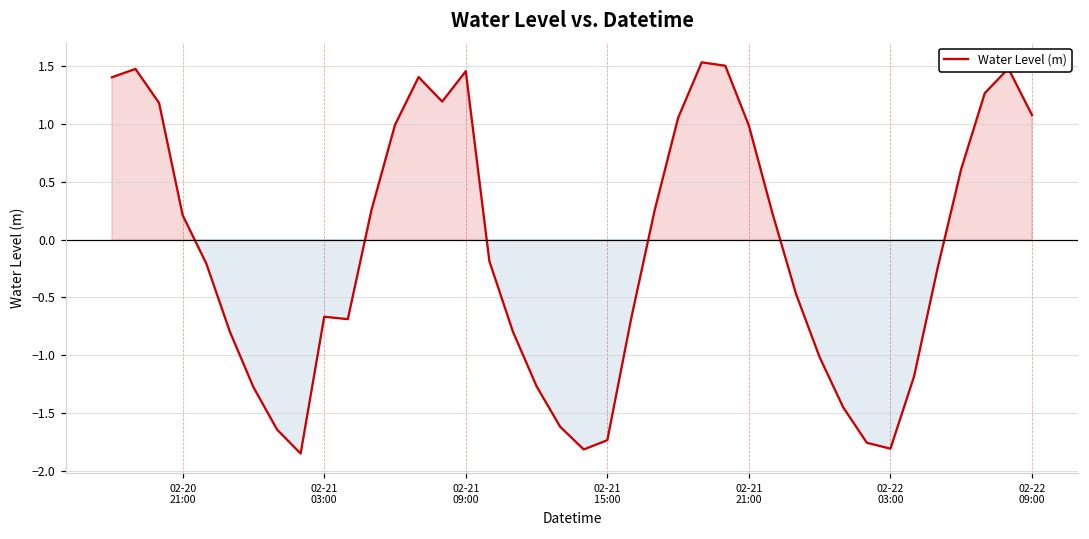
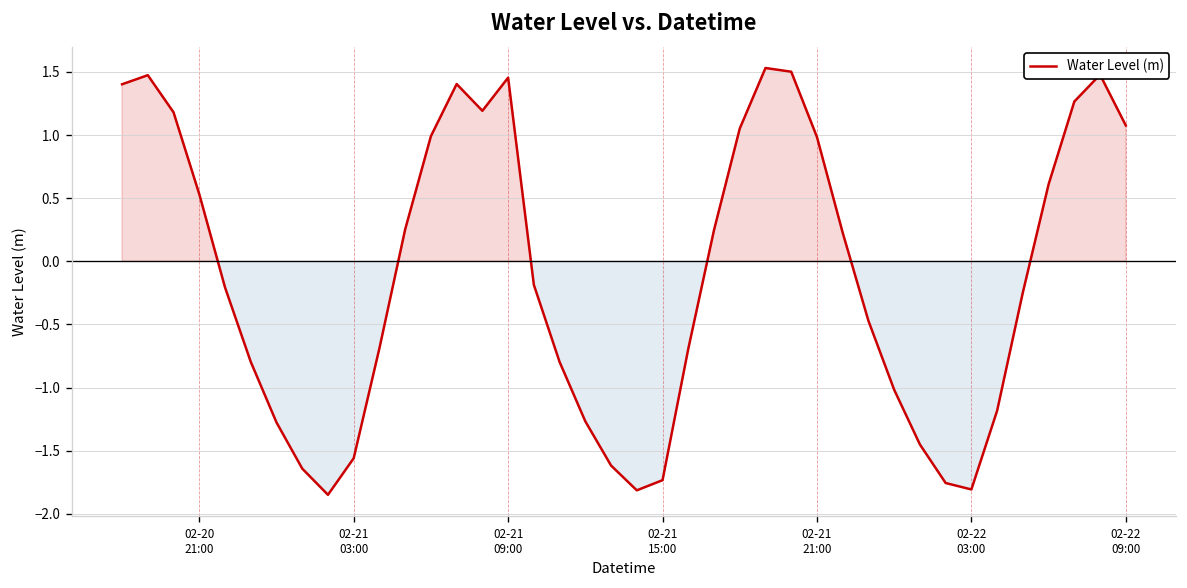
02-20 21:00: 0.21 -> 0.53
02-21 03:00: -0.67 -> -1.56
